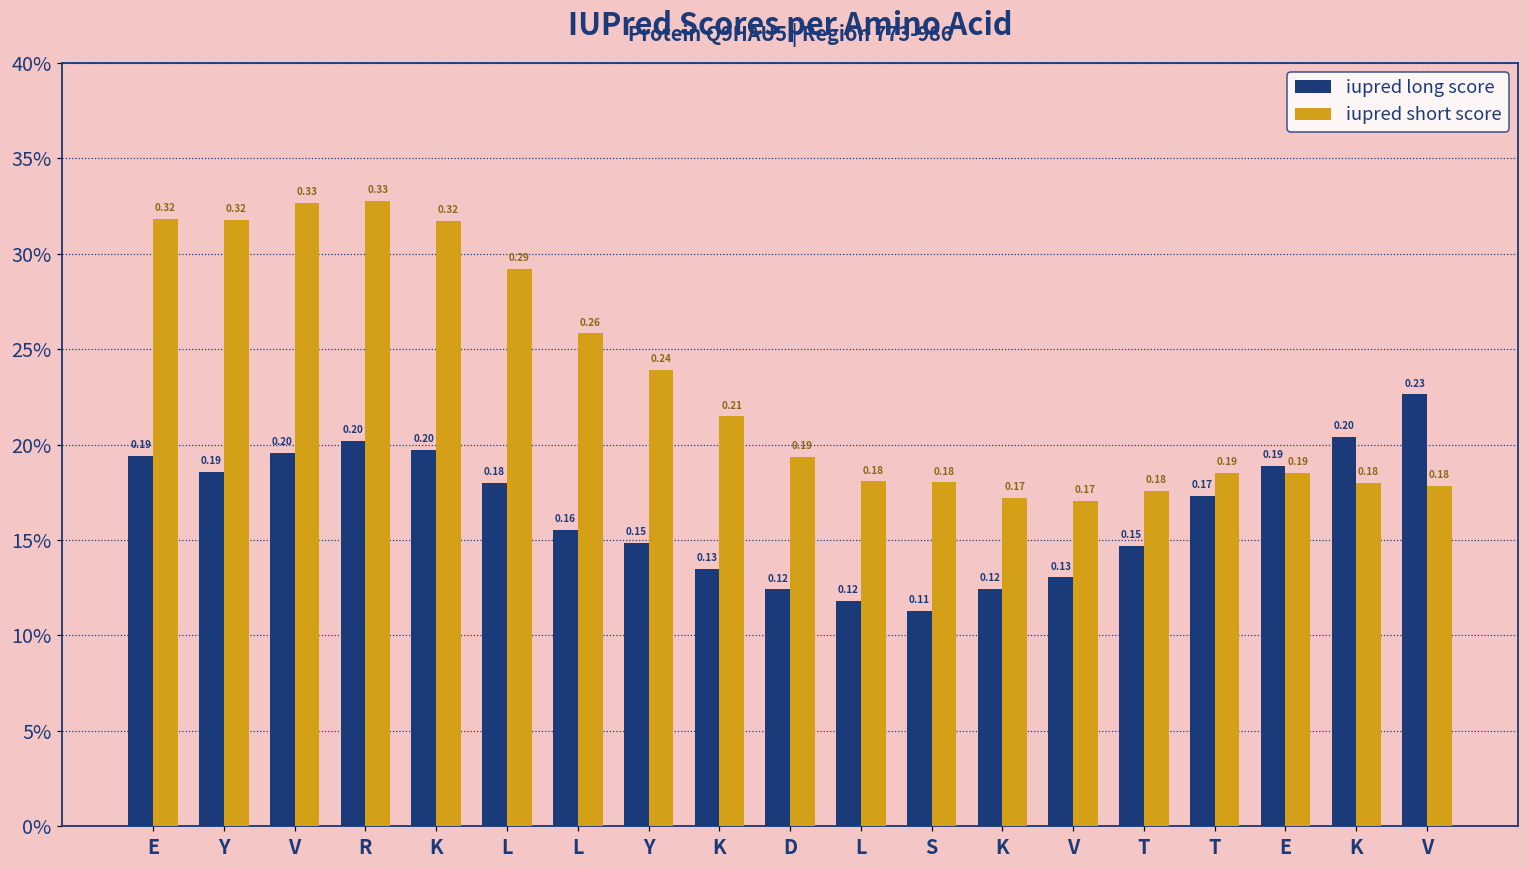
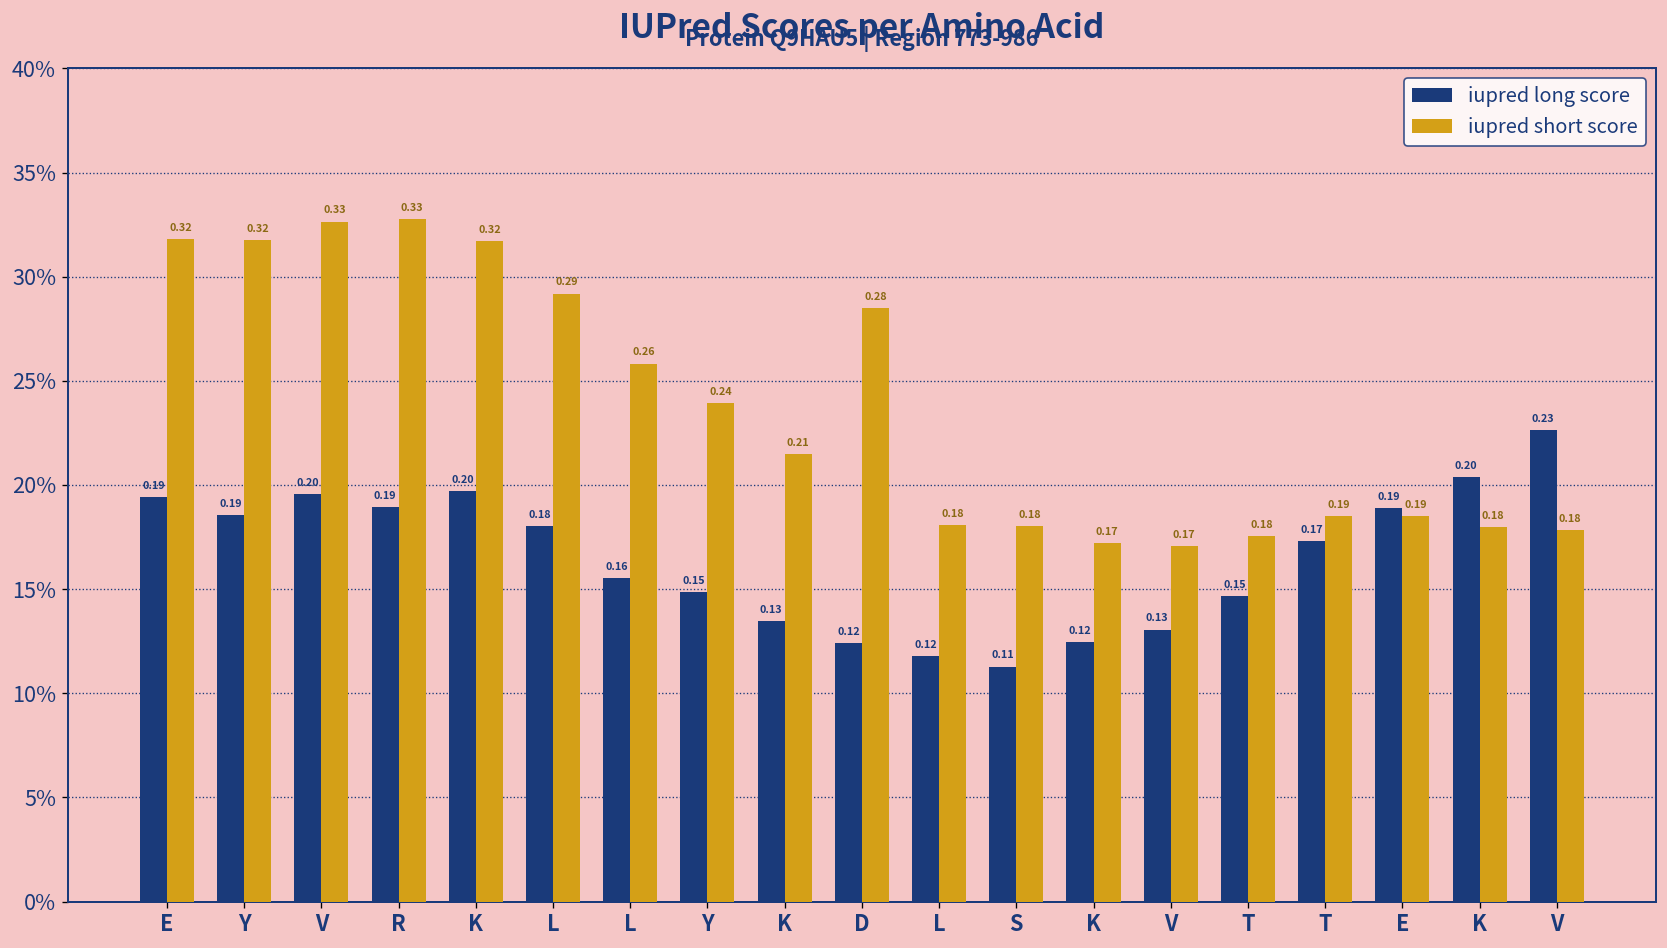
iupred long score, R: 0.20 -> 0.19
iupred short score, D: 0.19 -> 0.28
